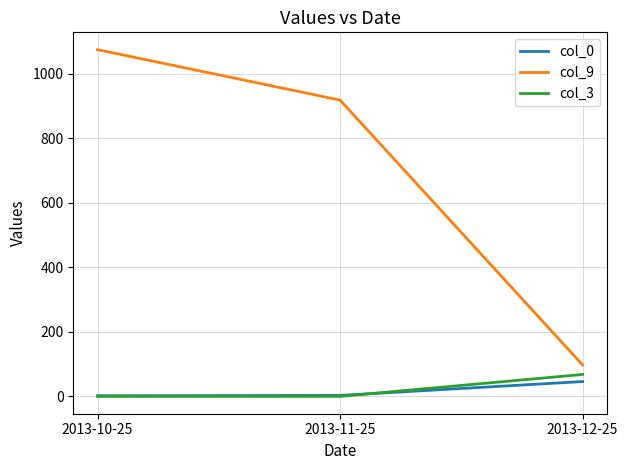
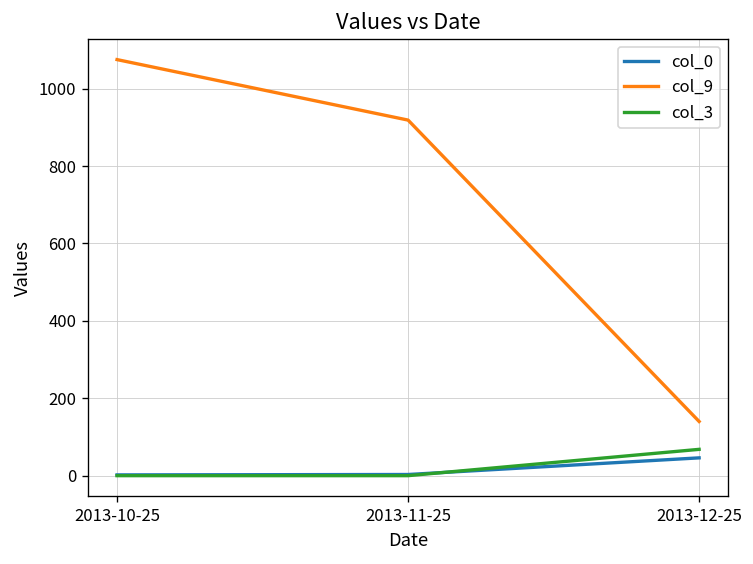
col_9, 2013-12-25: 100 -> 140
